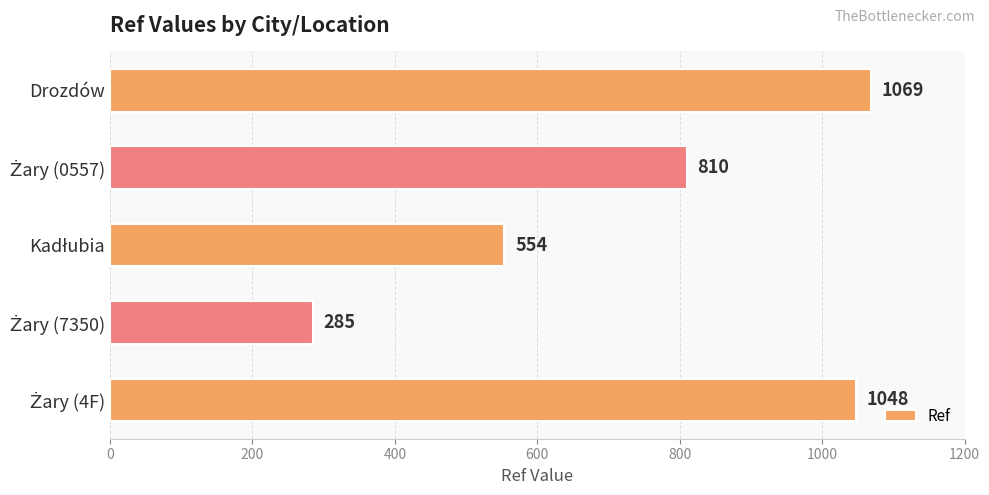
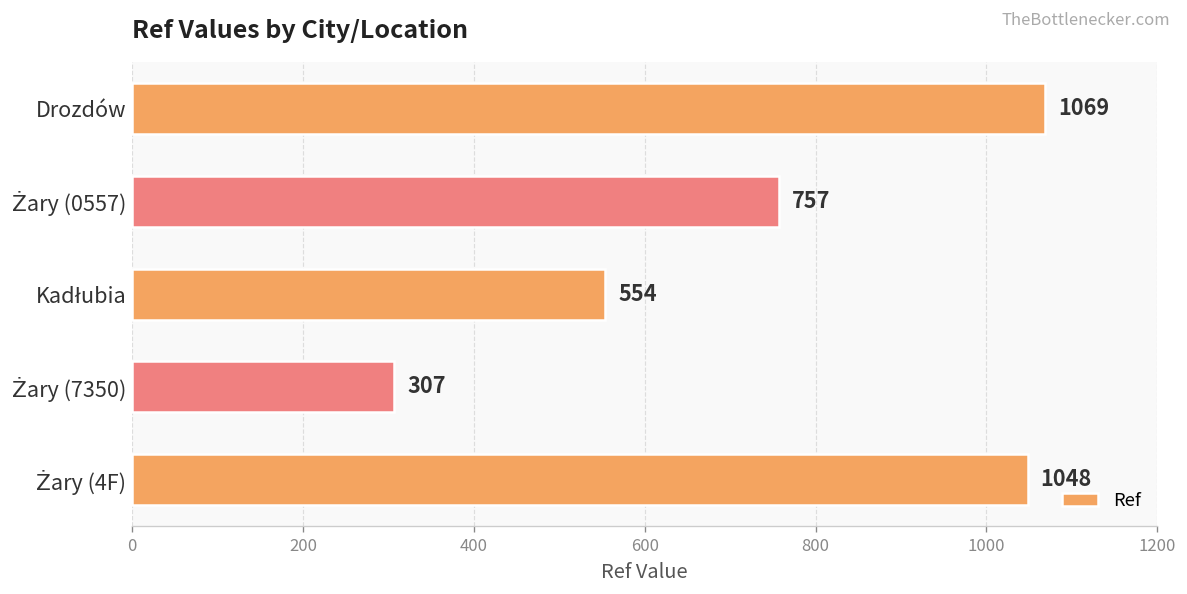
Żary (0557): 810 -> 757
Żary (7350): 285 -> 307
